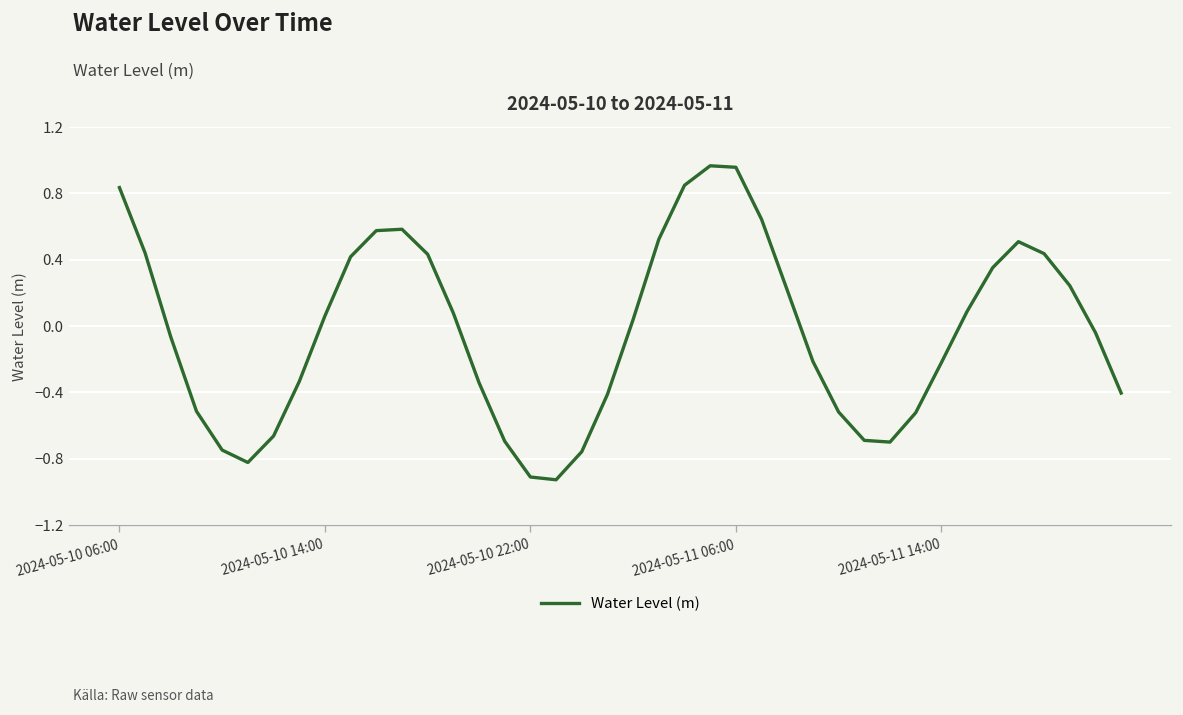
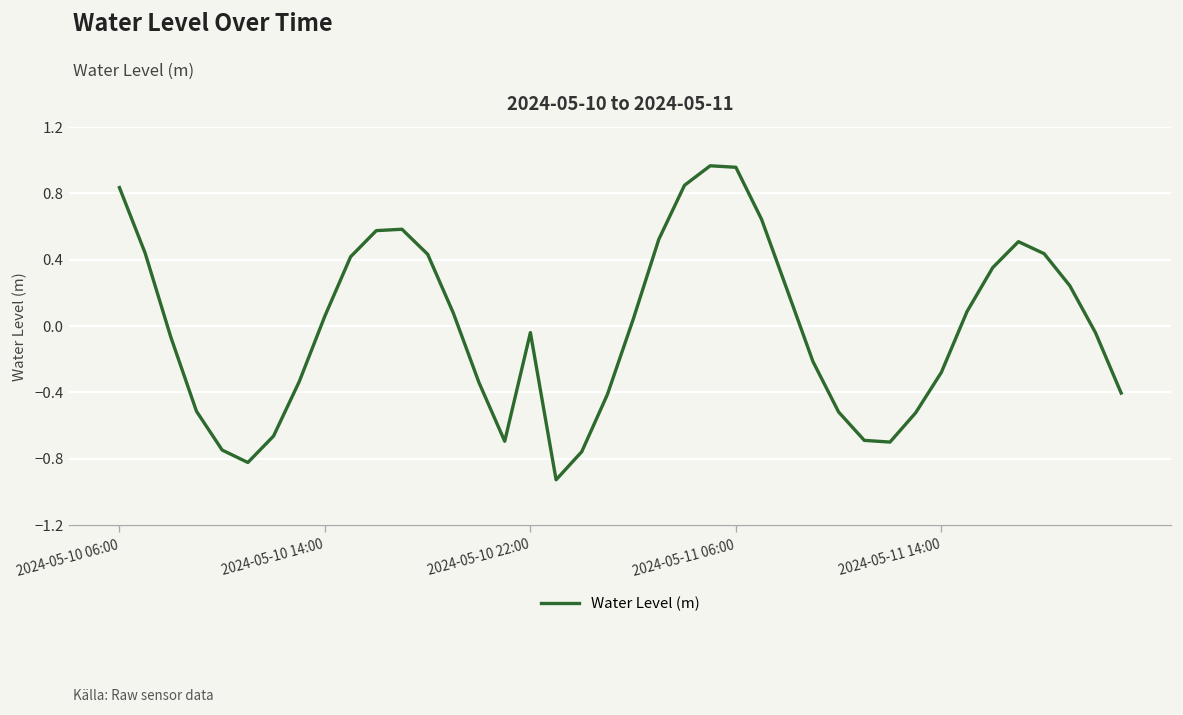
2024-05-10 22:00: -0.91 -> -0.04
2024-05-11 14:00: -0.22 -> -0.28
